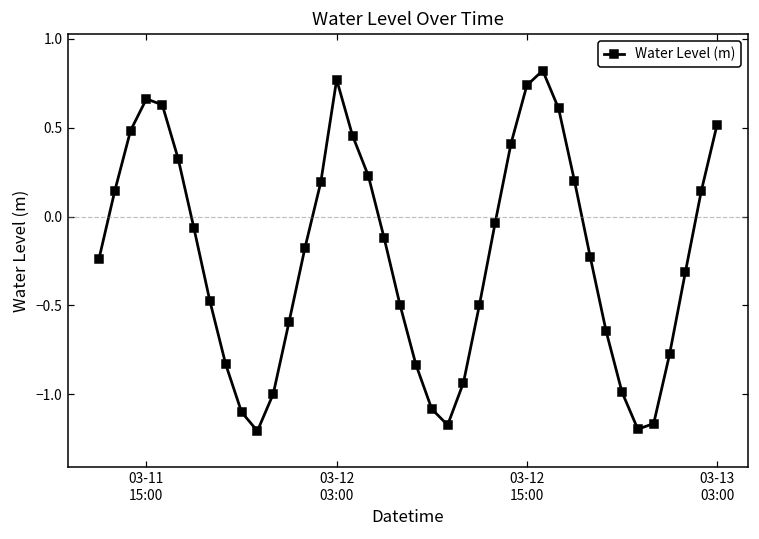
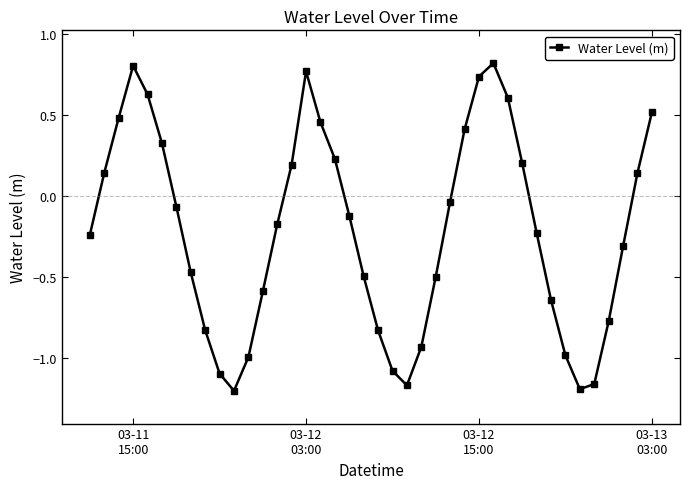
03-11 15:00: 0.66 -> 0.81
